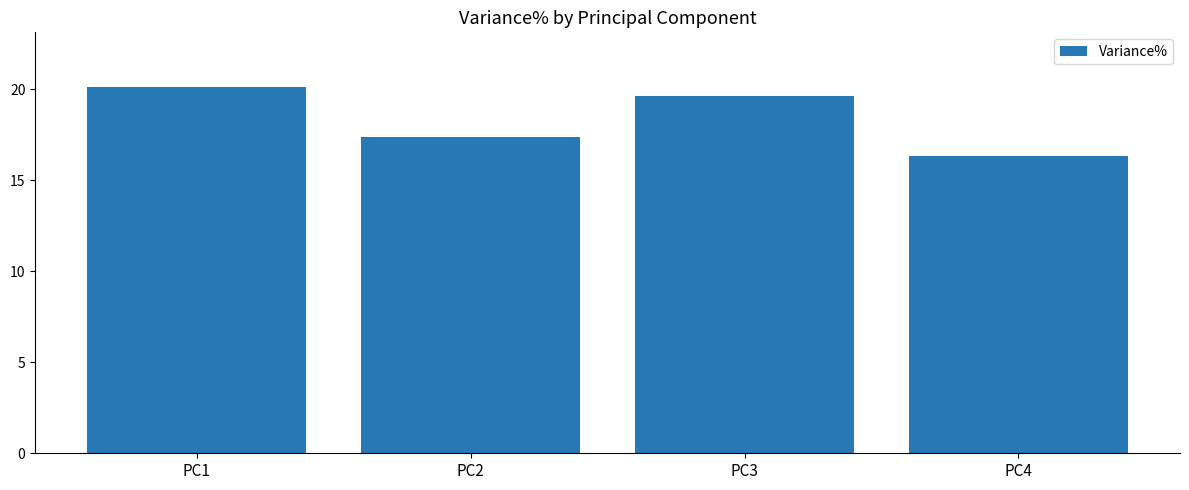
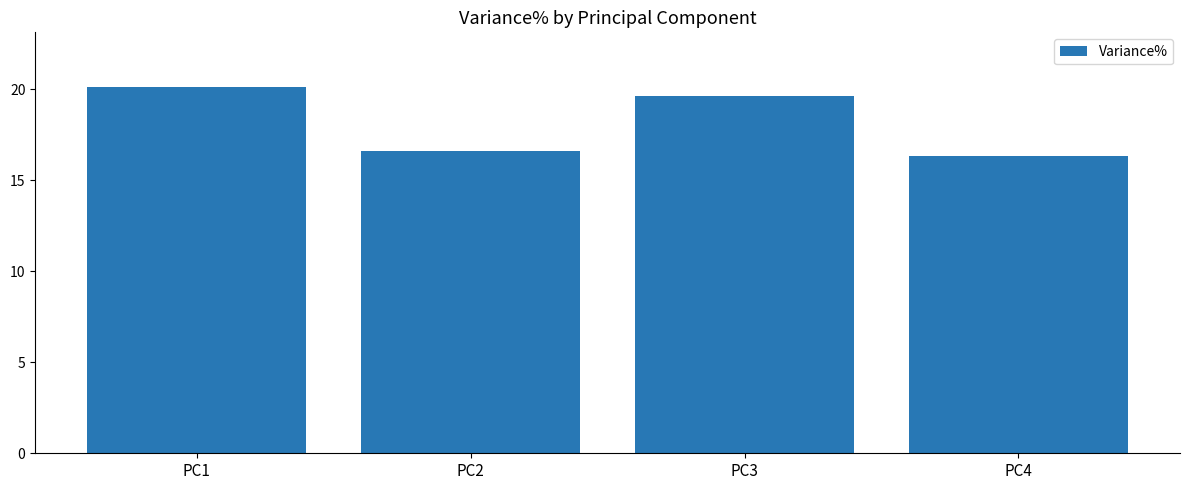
PC2: 17.4 -> 16.6
